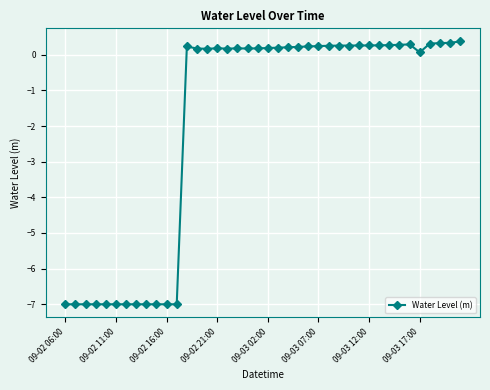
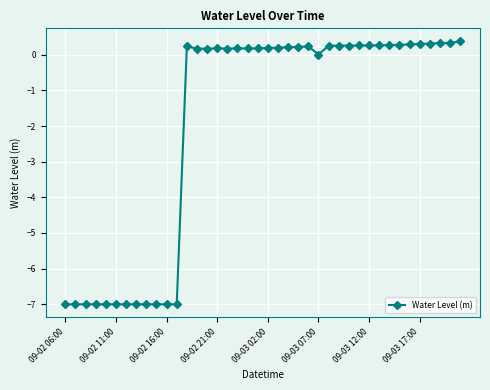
09-03 07:00: 0.2 -> 0.0
09-03 17:00: 0.1 -> 0.3
